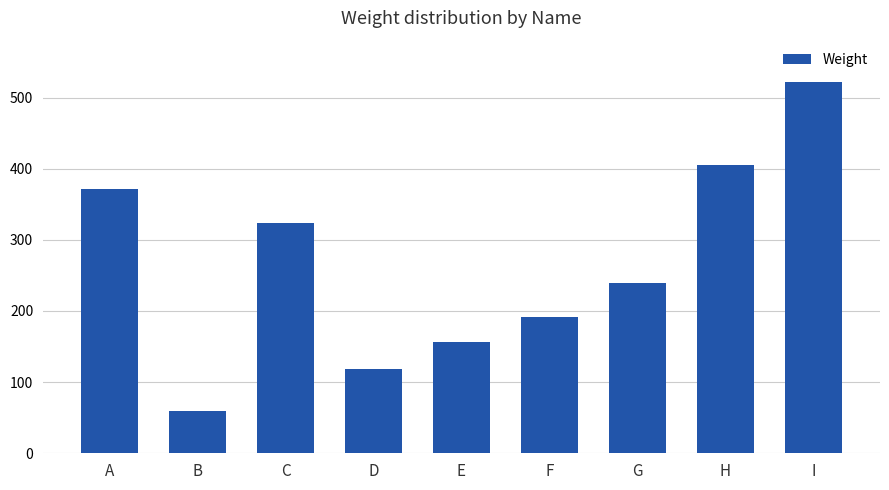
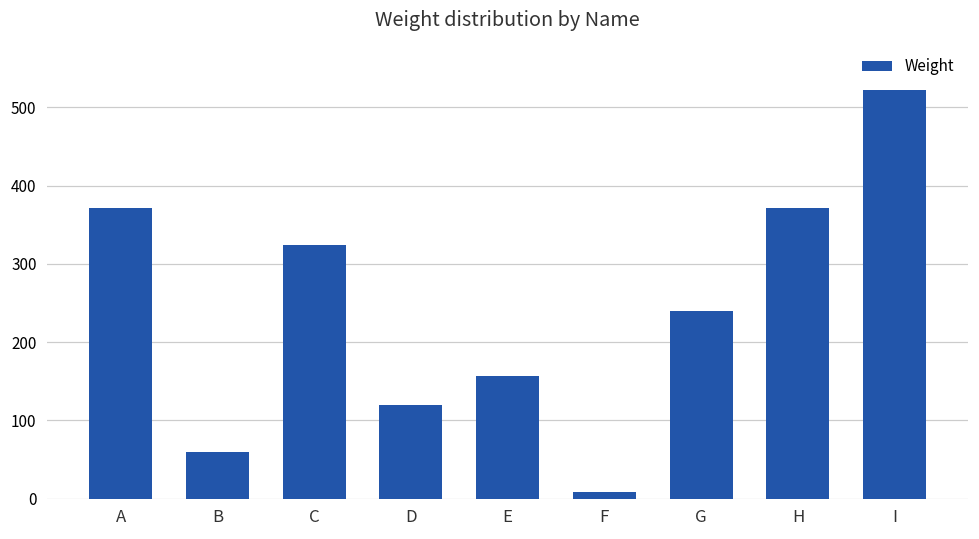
F: 190 -> 10
H: 410 -> 370
